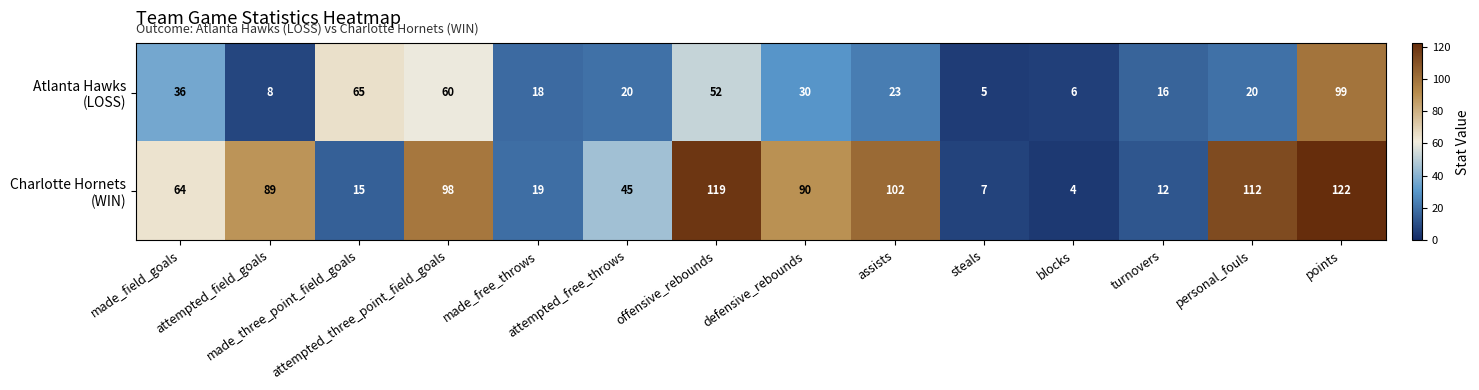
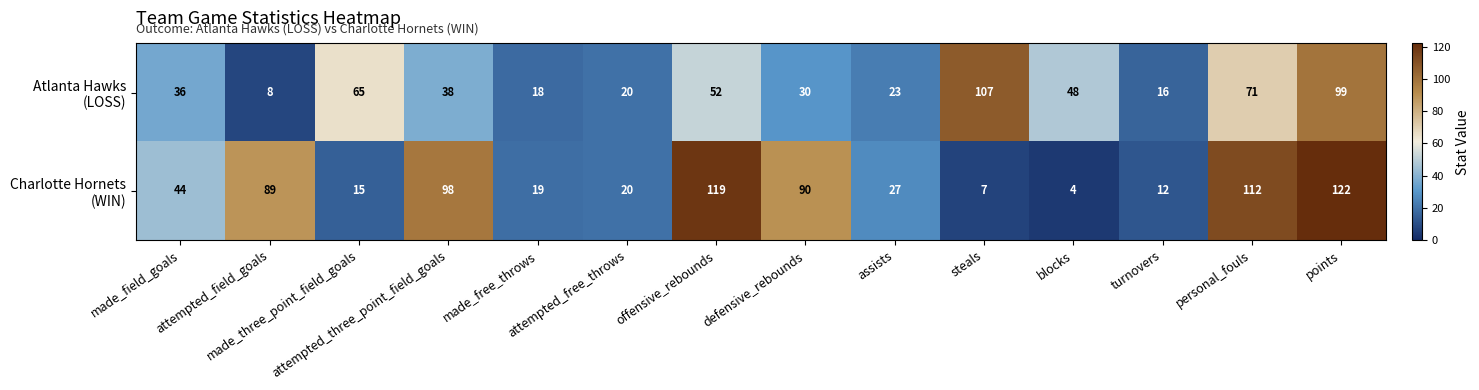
Atlanta Hawks (LOSS), attempted_three_point_field_goals: 60 -> 38
Atlanta Hawks (LOSS), steals: 5 -> 107
Atlanta Hawks (LOSS), blocks: 6 -> 48
Atlanta Hawks (LOSS), personal_fouls: 20 -> 71
Charlotte Hornets (WIN), made_field_goals: 64 -> 44
Charlotte Hornets (WIN), attempted_free_throws: 45 -> 20
Charlotte Hornets (WIN), assists: 102 -> 27
